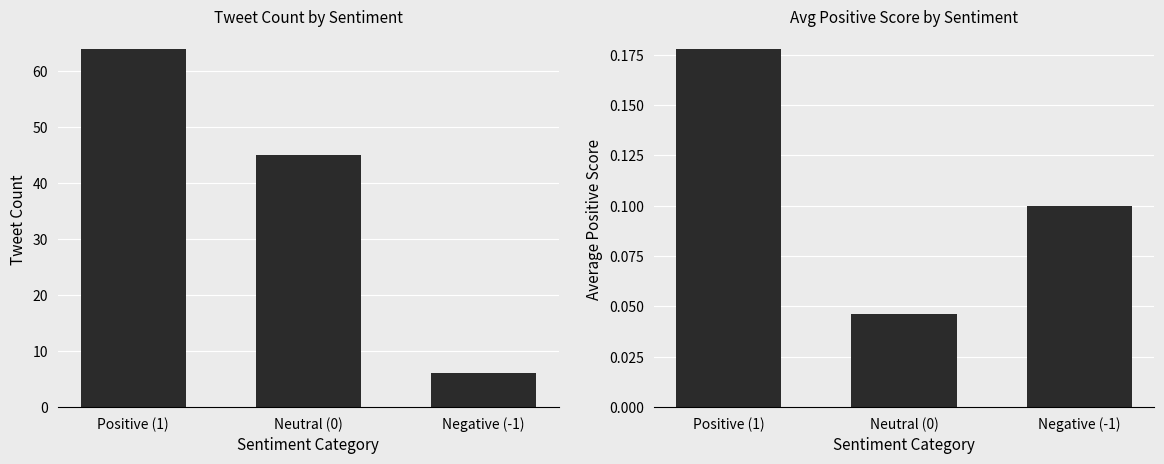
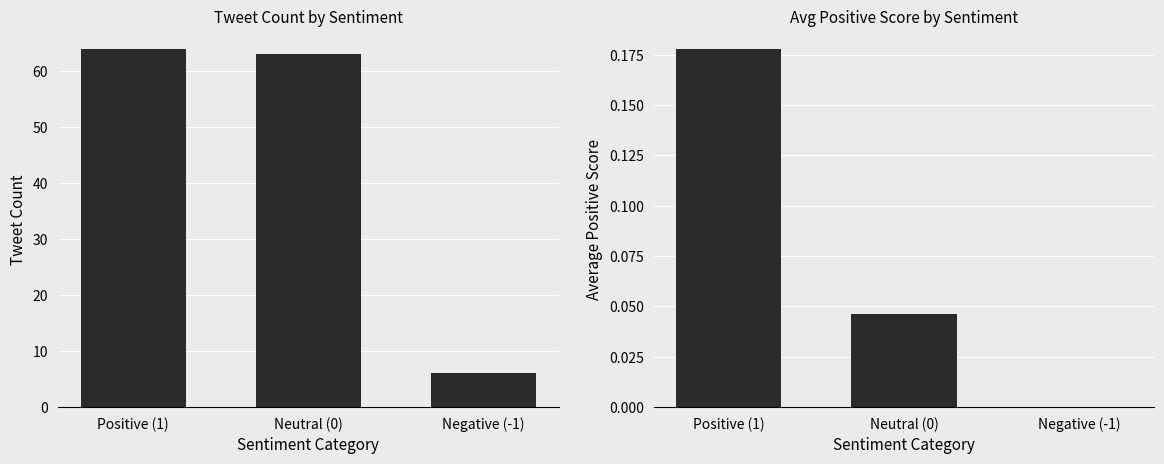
Tweet Count by Sentiment, Neutral (0): 45 -> 63
Avg Positive Score by Sentiment, Negative (-1): 0.1 -> 0.0
